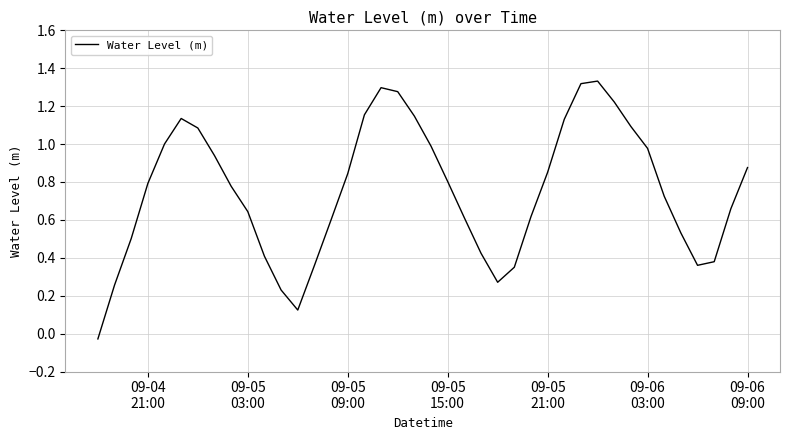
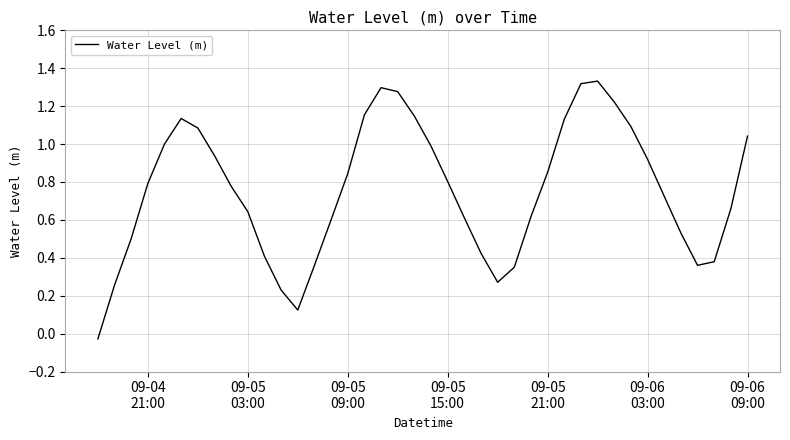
09-06 03:00: 0.98 -> 0.92
09-06 09:00: 0.88 -> 1.04
